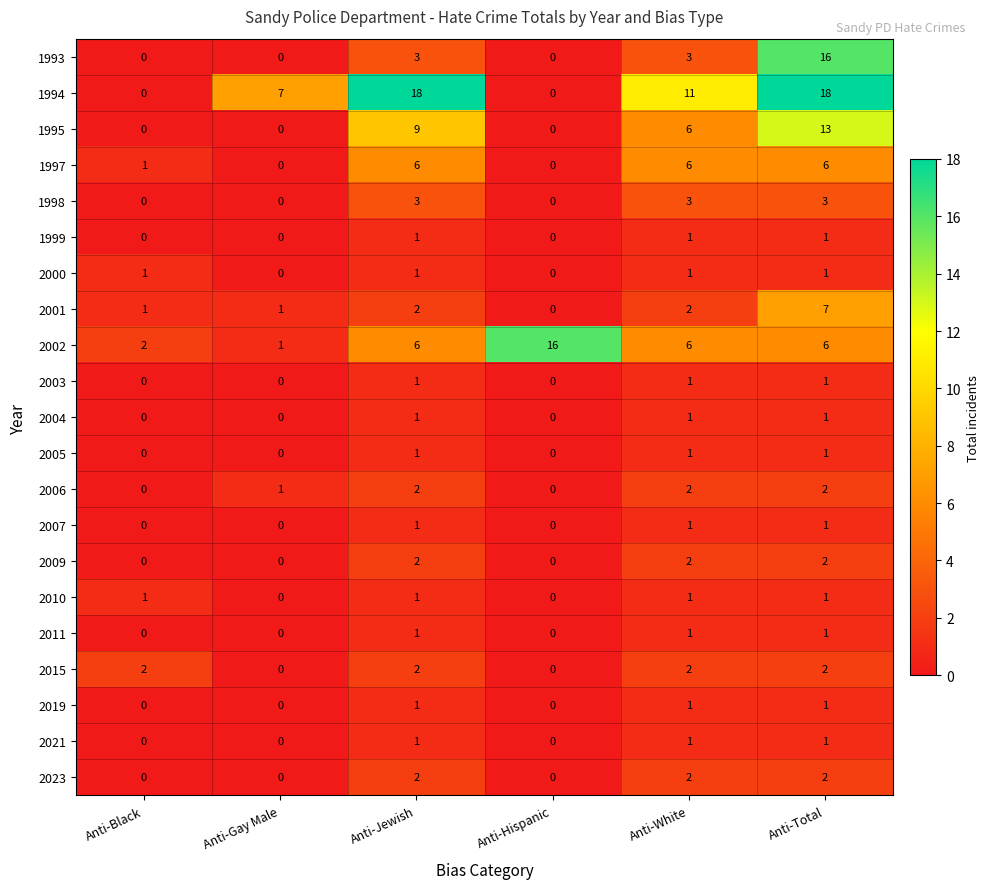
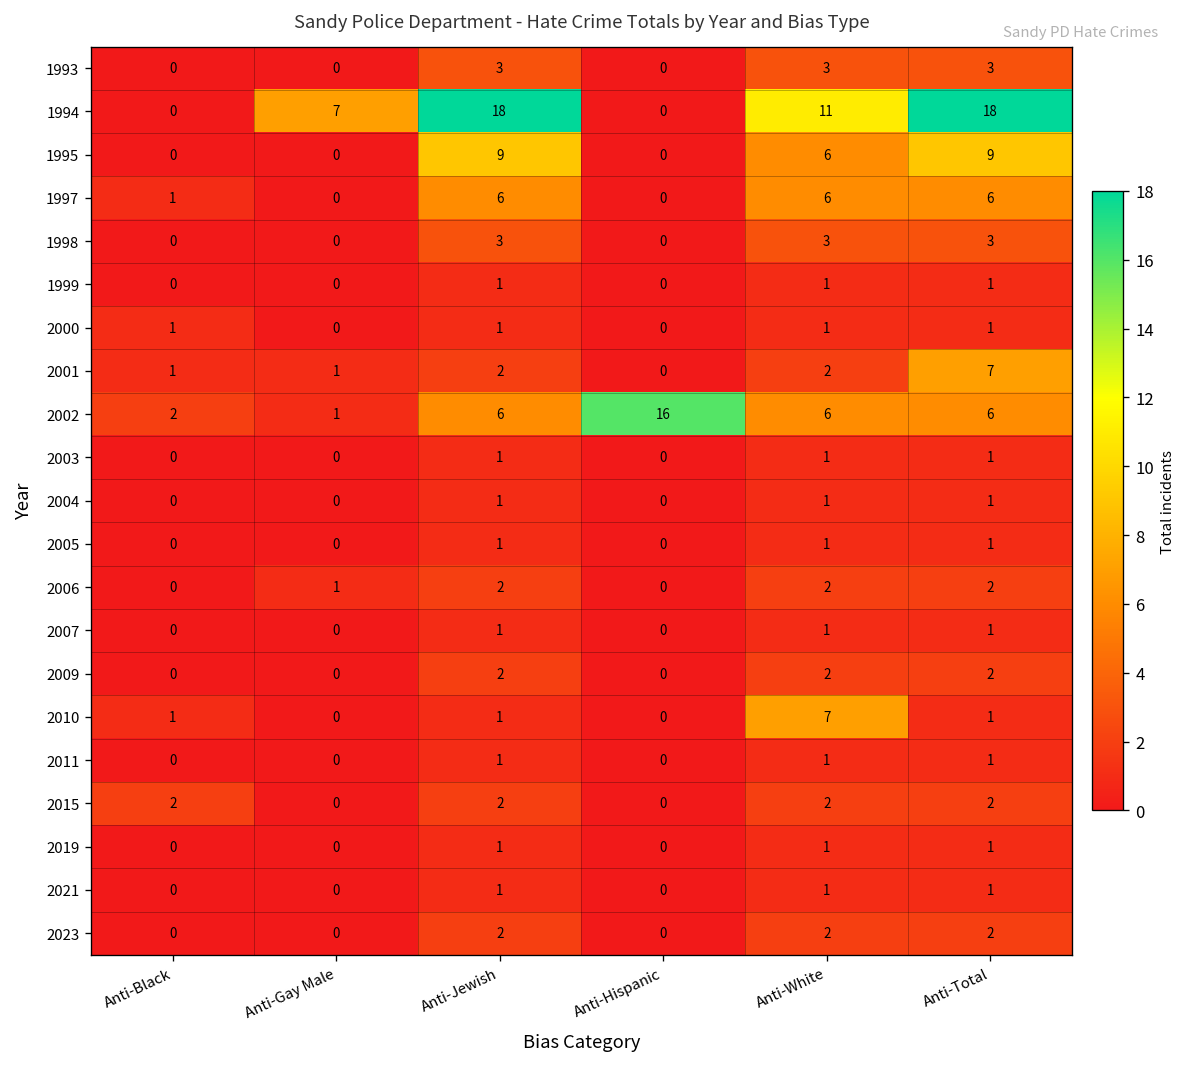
1993, Anti-Total: 16 -> 3
1995, Anti-Total: 13 -> 9
2010, Anti-White: 1 -> 7
